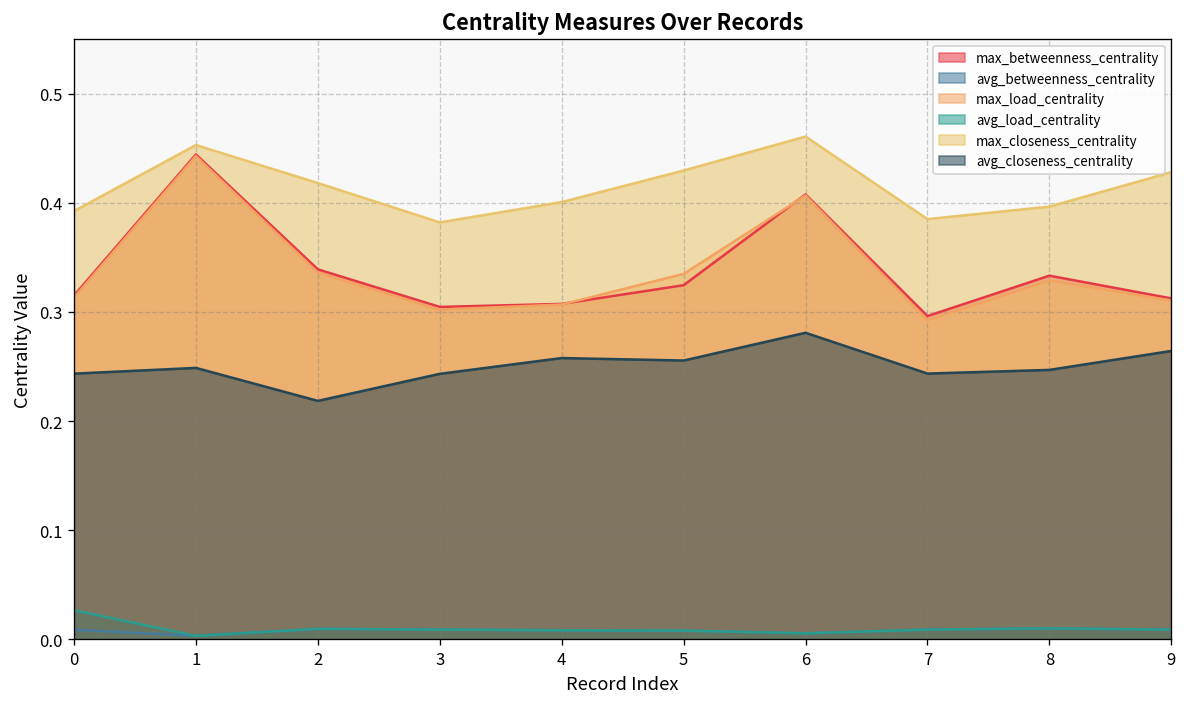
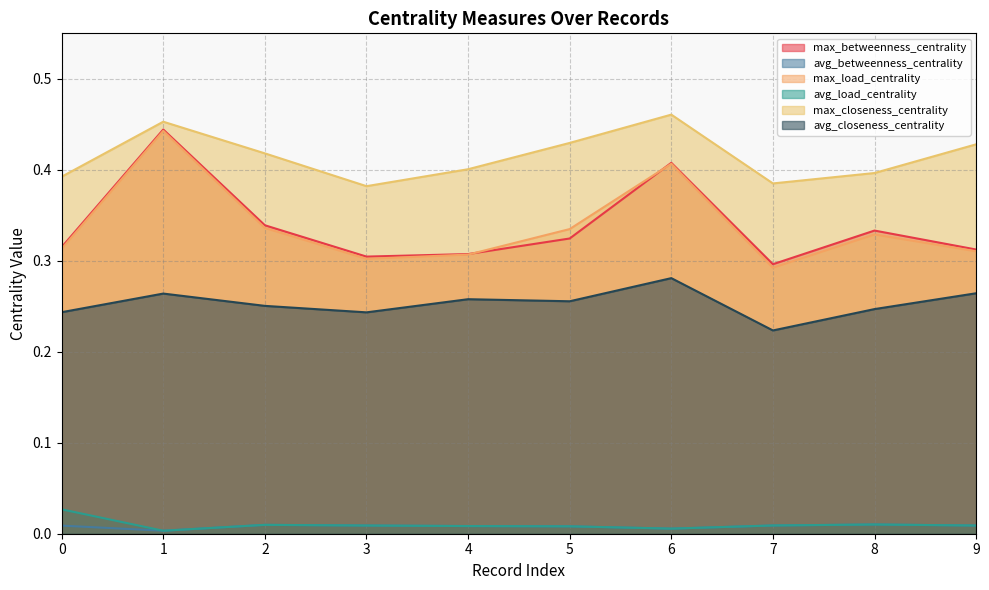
avg_closeness_centrality, 1: 0.25 -> 0.26
avg_closeness_centrality, 2: 0.22 -> 0.25
avg_closeness_centrality, 7: 0.24 -> 0.22
